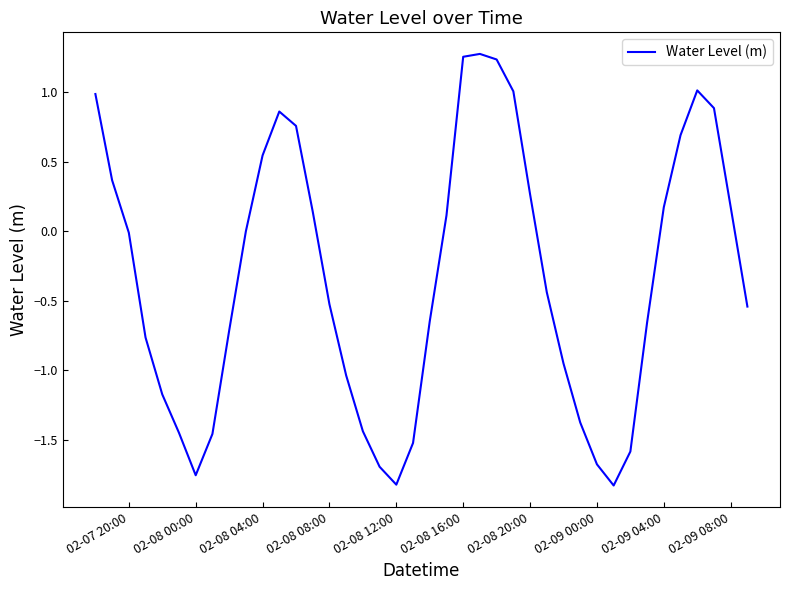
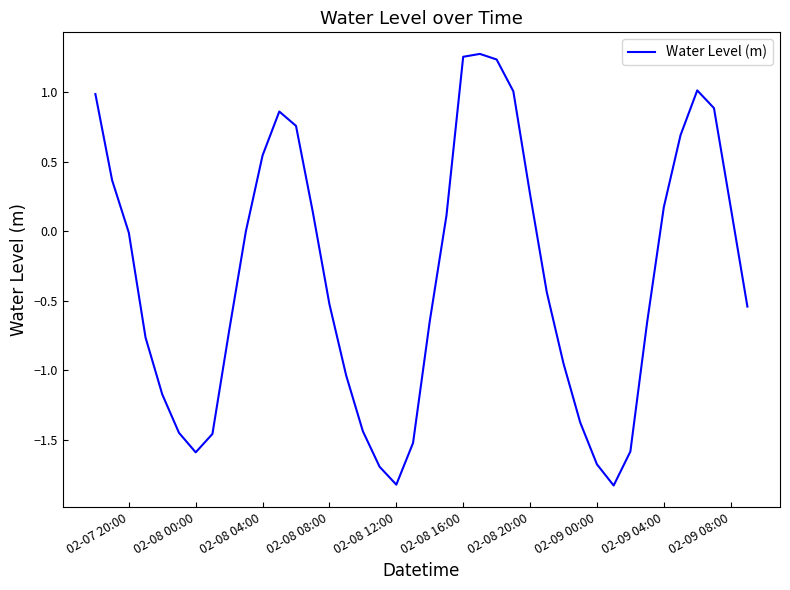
02-08 00:00: -1.75 -> -1.59
